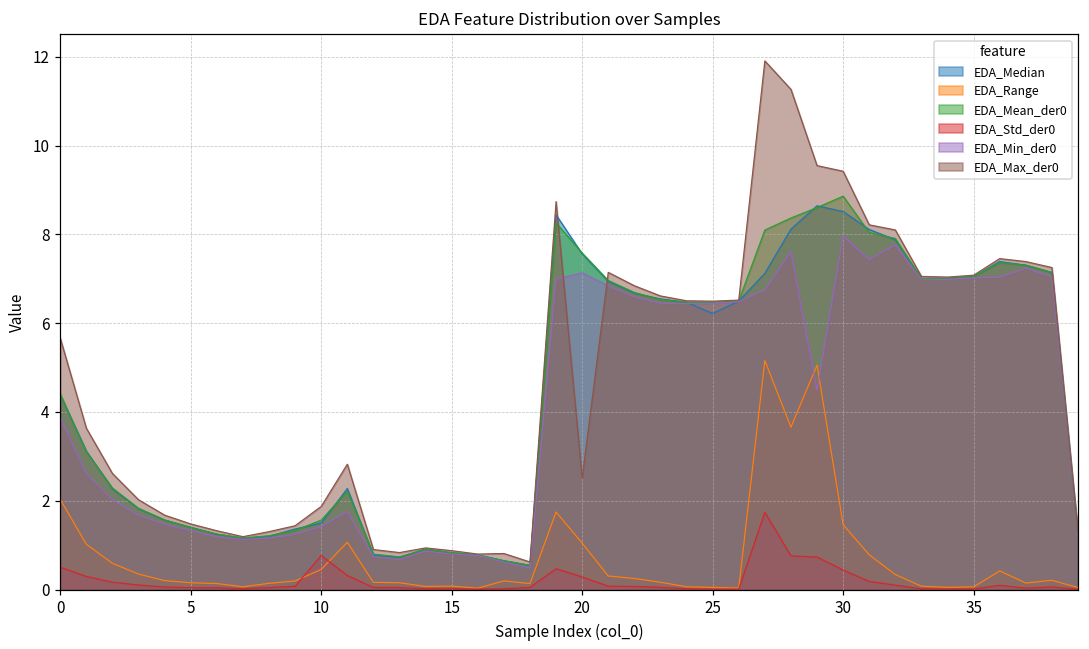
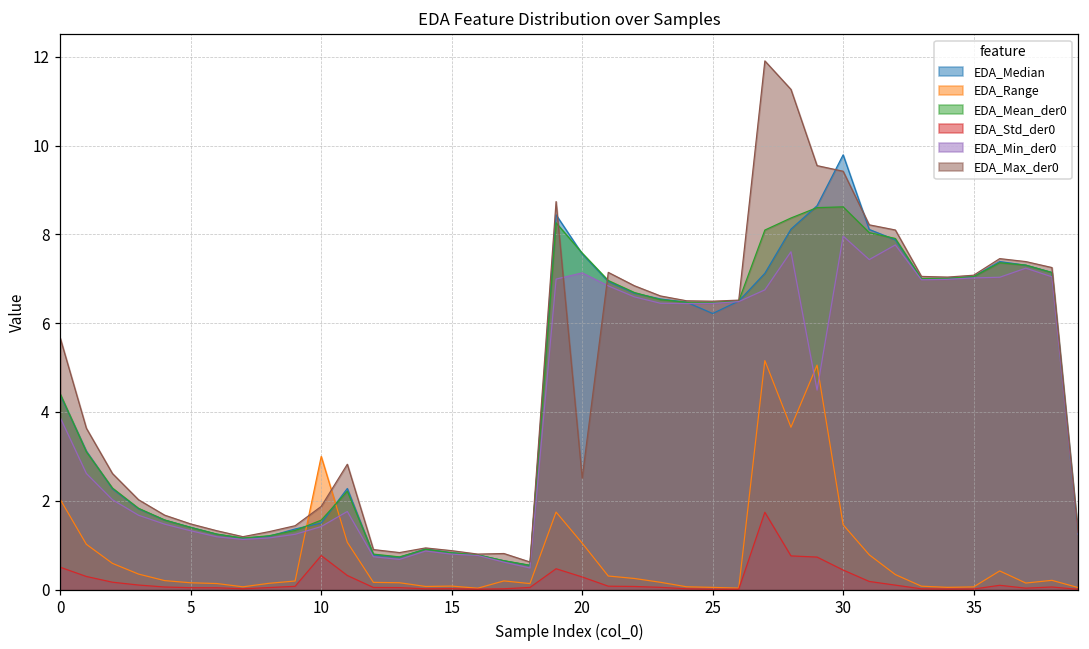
EDA_Range, 10: 0.5 -> 3.0
EDA_Median, 30: 8.5 -> 9.8
EDA_Mean_der0, 30: 8.9 -> 8.6
